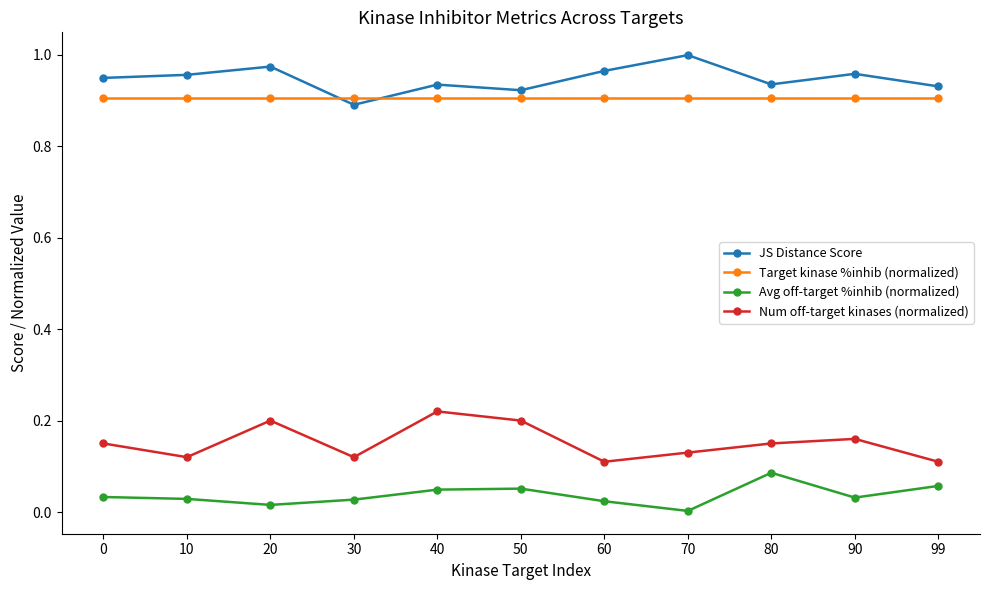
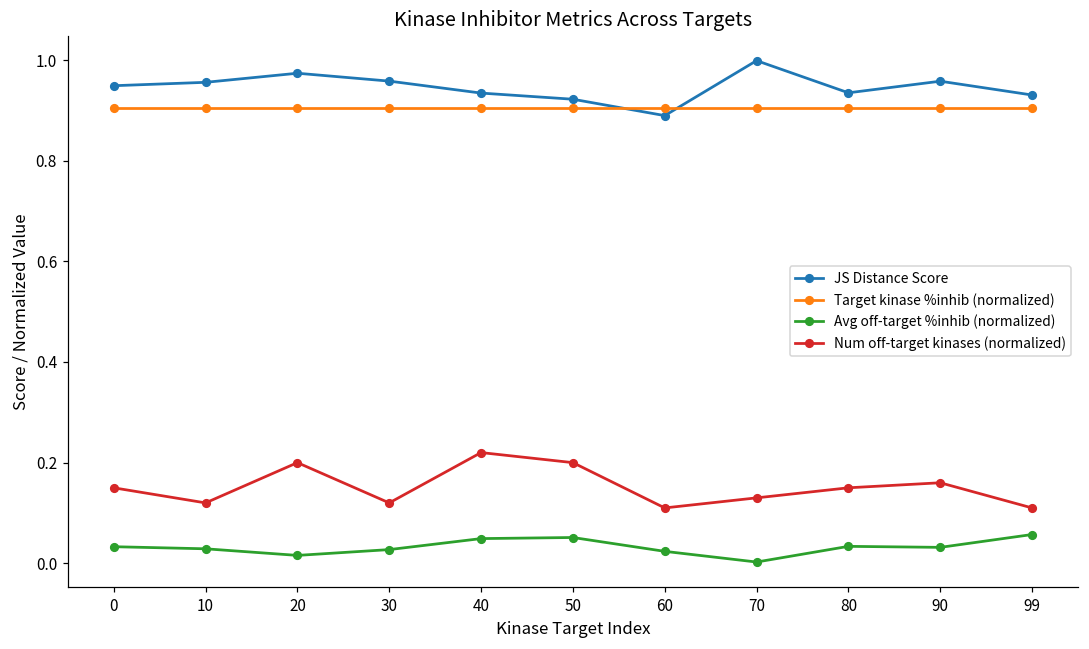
JS Distance Score, 30: 0.89 -> 0.96
JS Distance Score, 60: 0.96 -> 0.89
Avg off-target %inhib (normalized), 80: 0.09 -> 0.03
